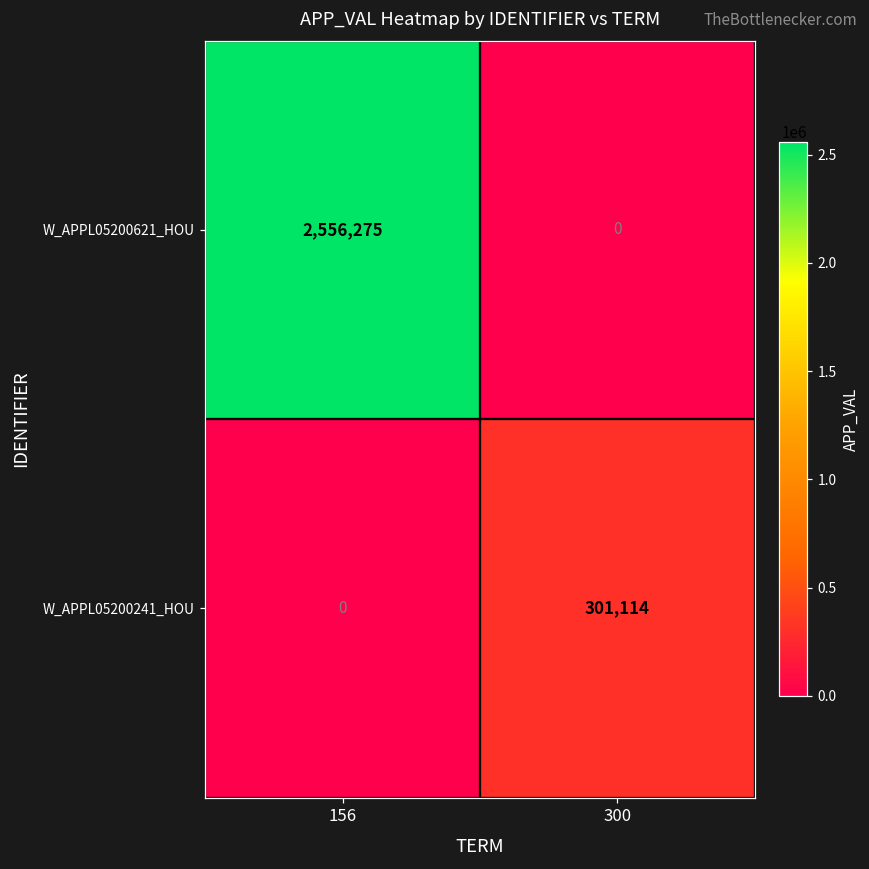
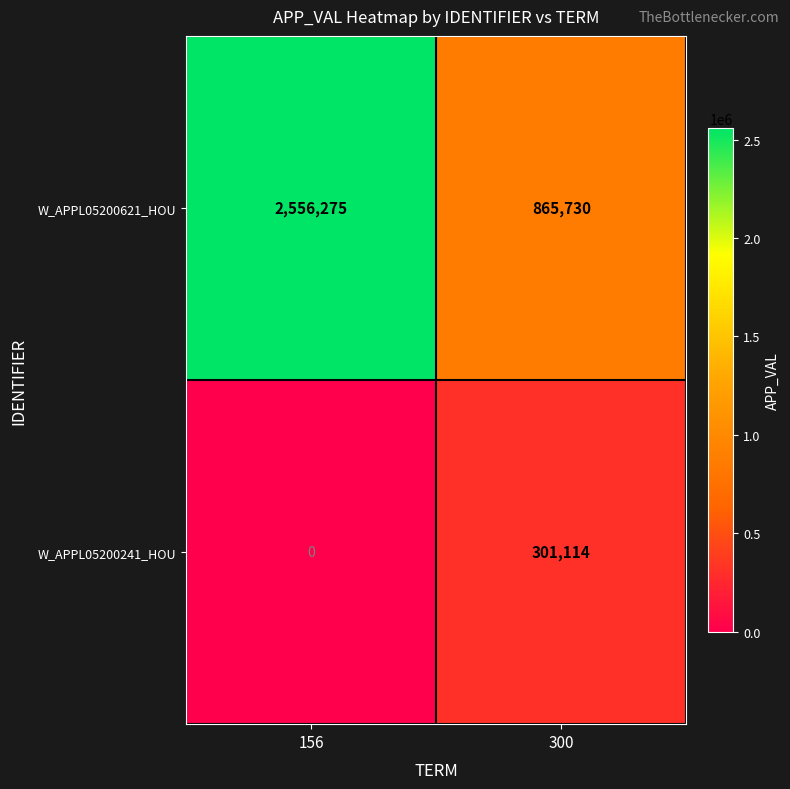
W_APPL05200621_HOU, 300: 0 -> 865,730
